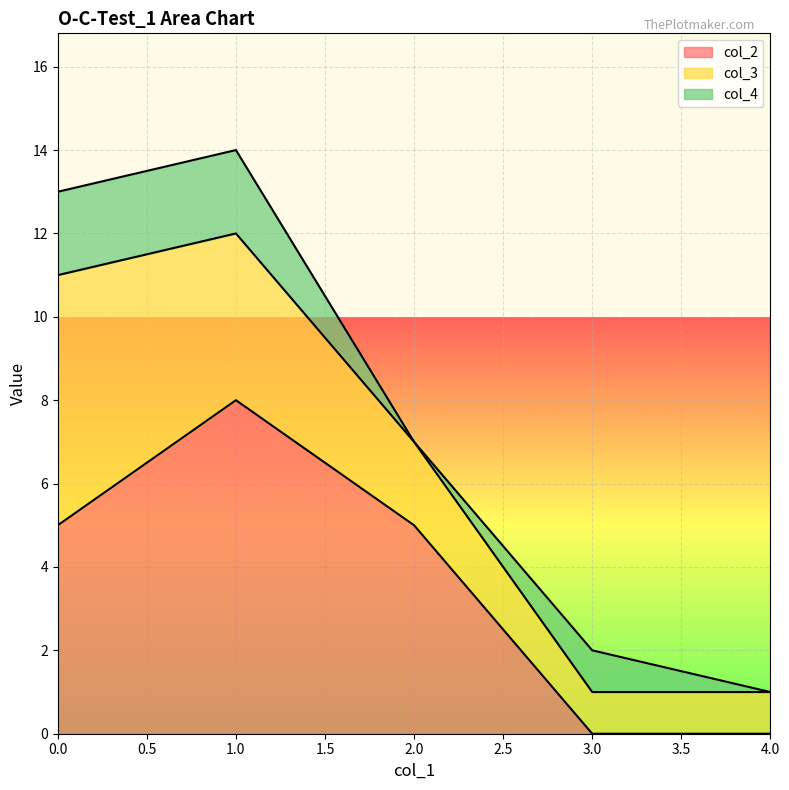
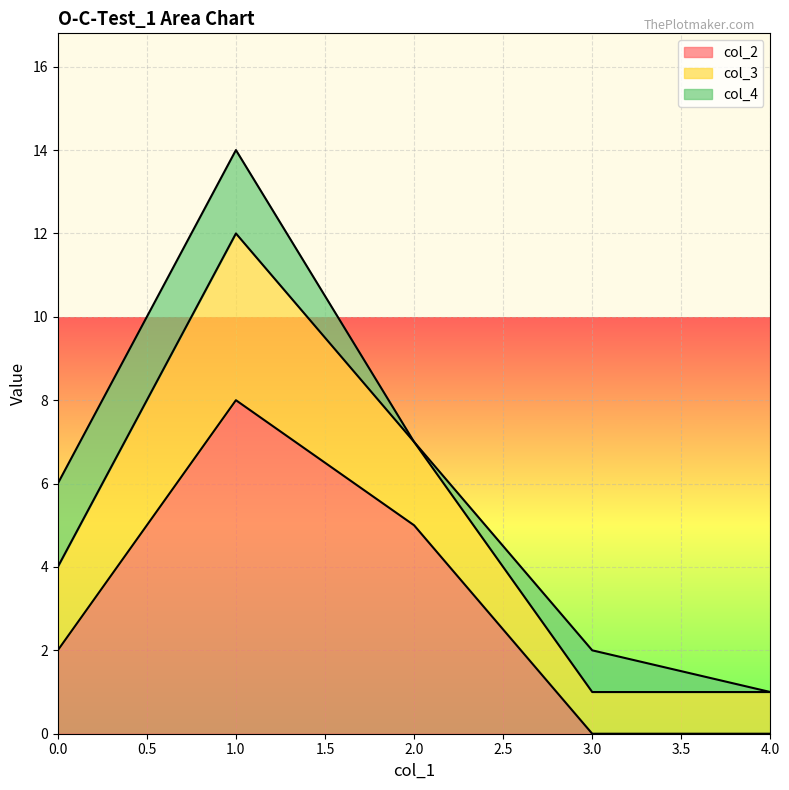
col_2, 0.0: 5 -> 2
col_3, 0.0: 6 -> 2
